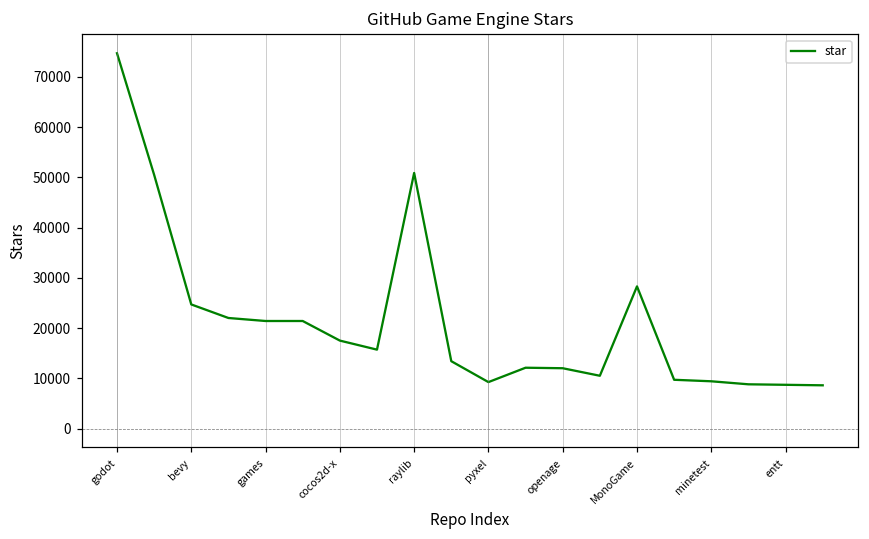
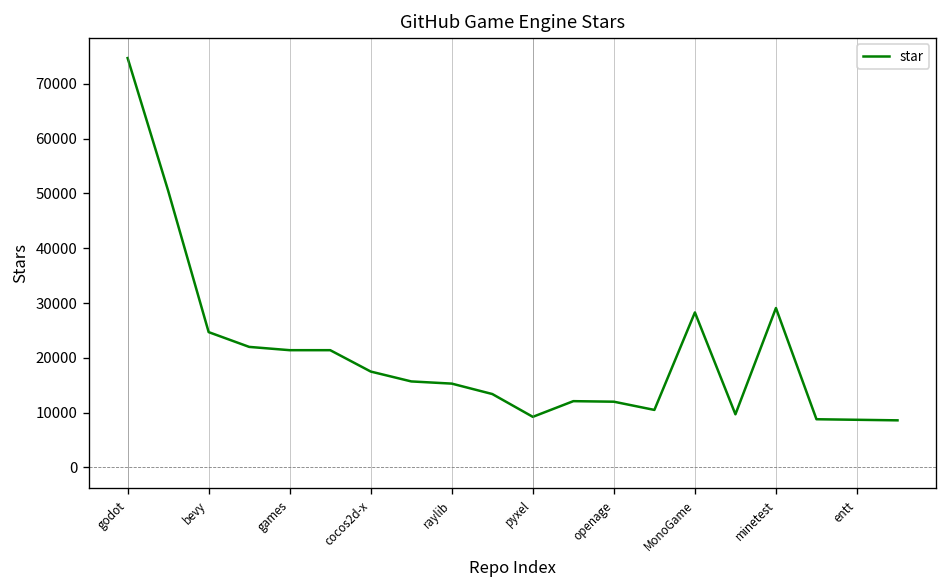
raylib: 51000 -> 15000
minetest: 9000 -> 29000
